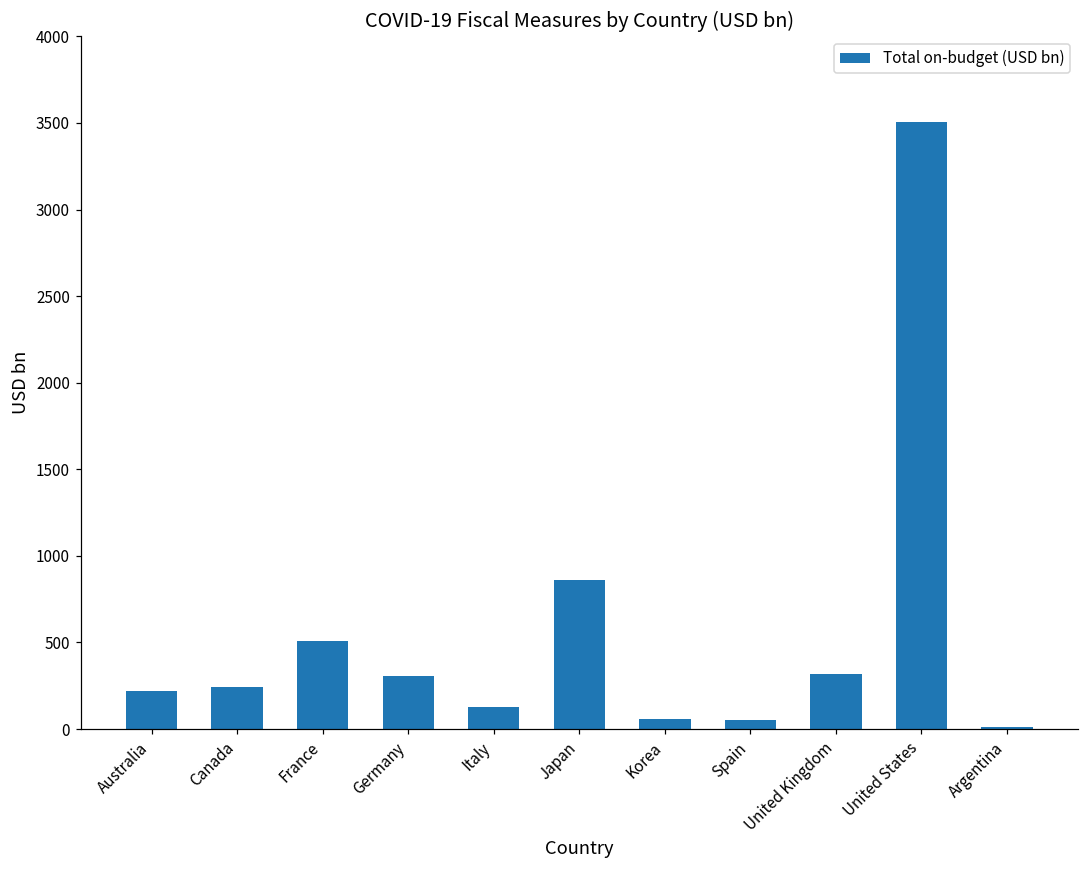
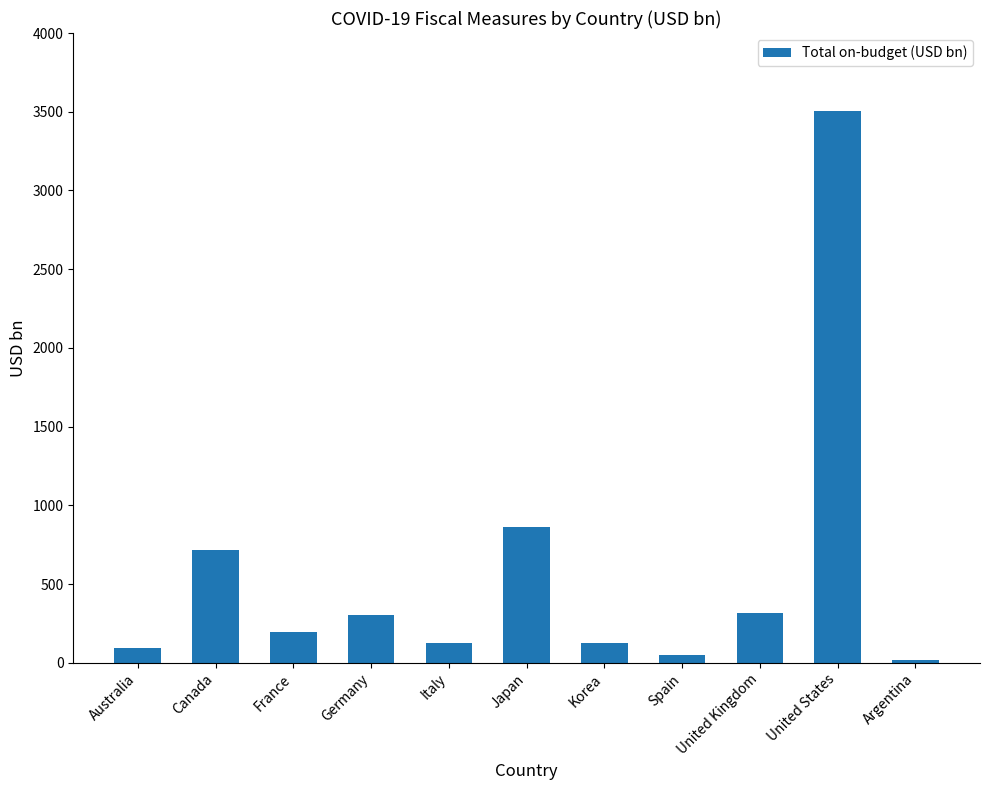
Australia: 220 -> 90
Canada: 240 -> 720
France: 510 -> 200
Korea: 60 -> 120
